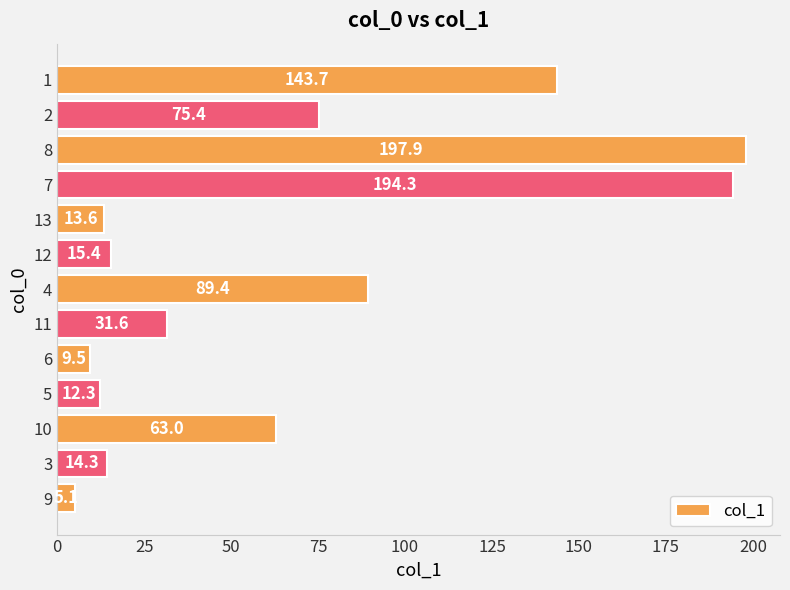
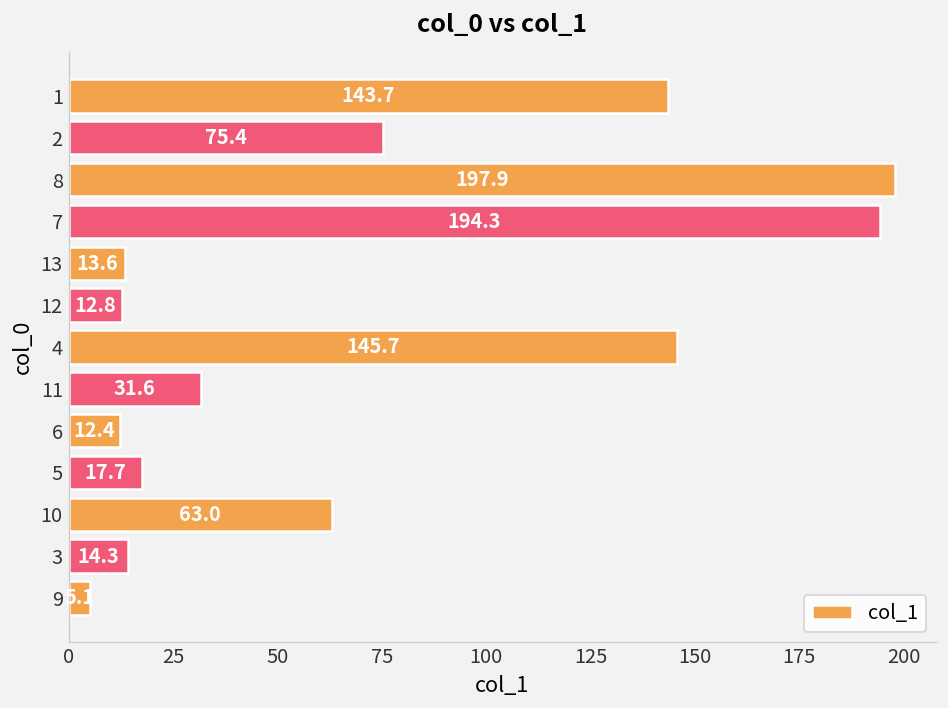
12: 15.4 -> 12.8
4: 89.4 -> 145.7
6: 9.5 -> 12.4
5: 12.3 -> 17.7
